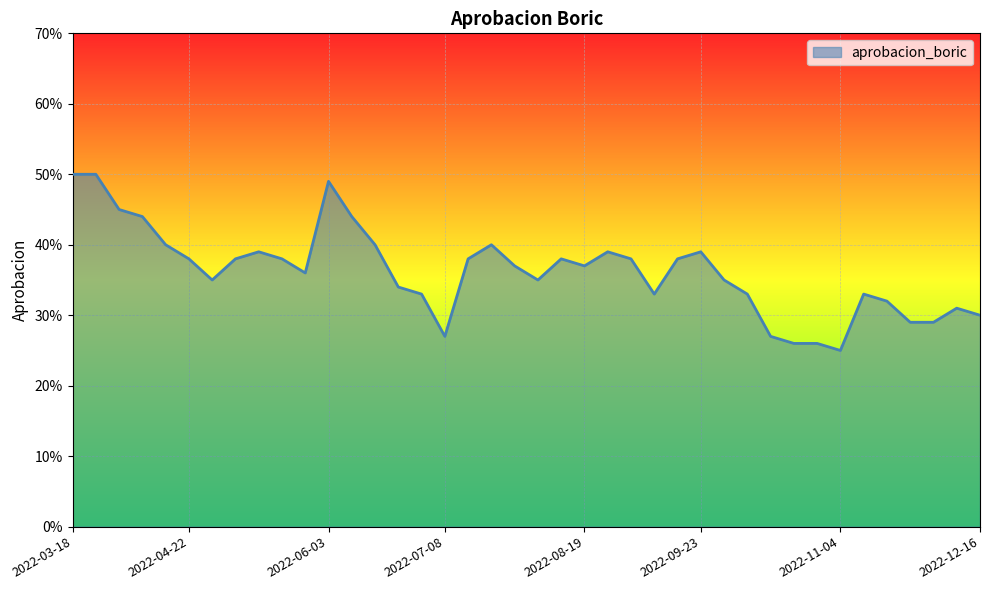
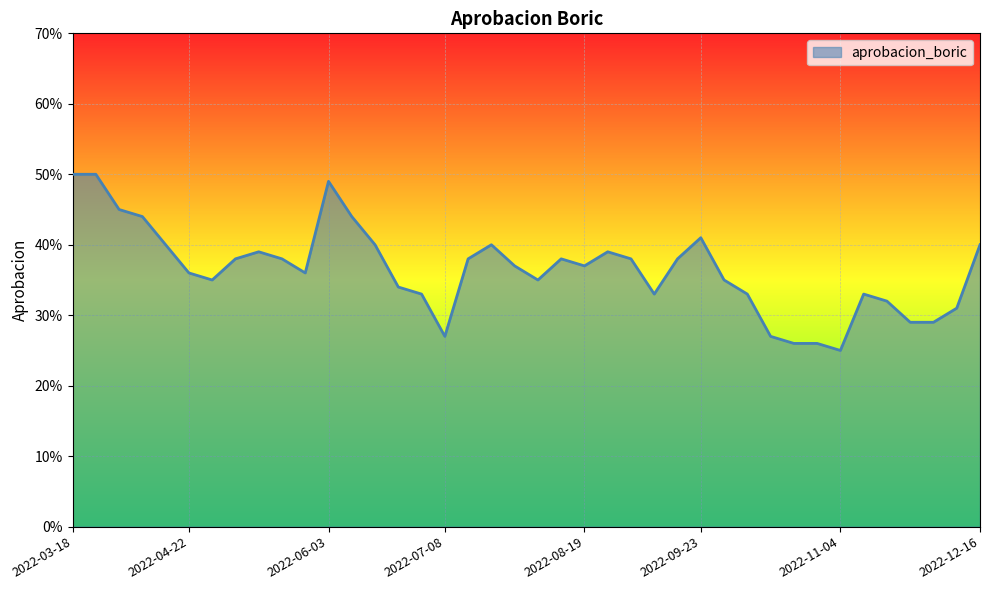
2022-04-22: 38% -> 36%
2022-09-23: 39% -> 41%
2022-12-16: 30% -> 40%
